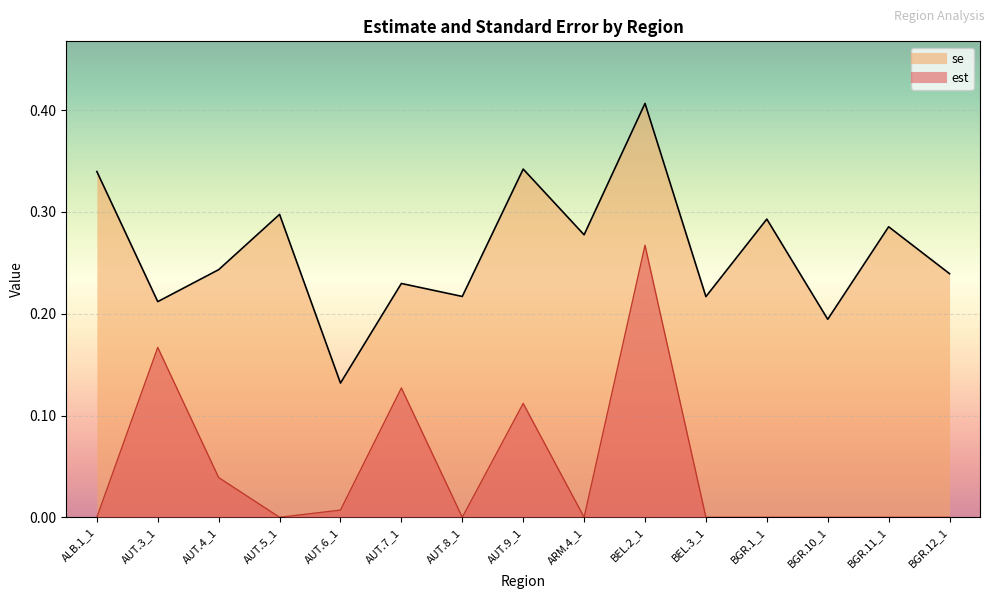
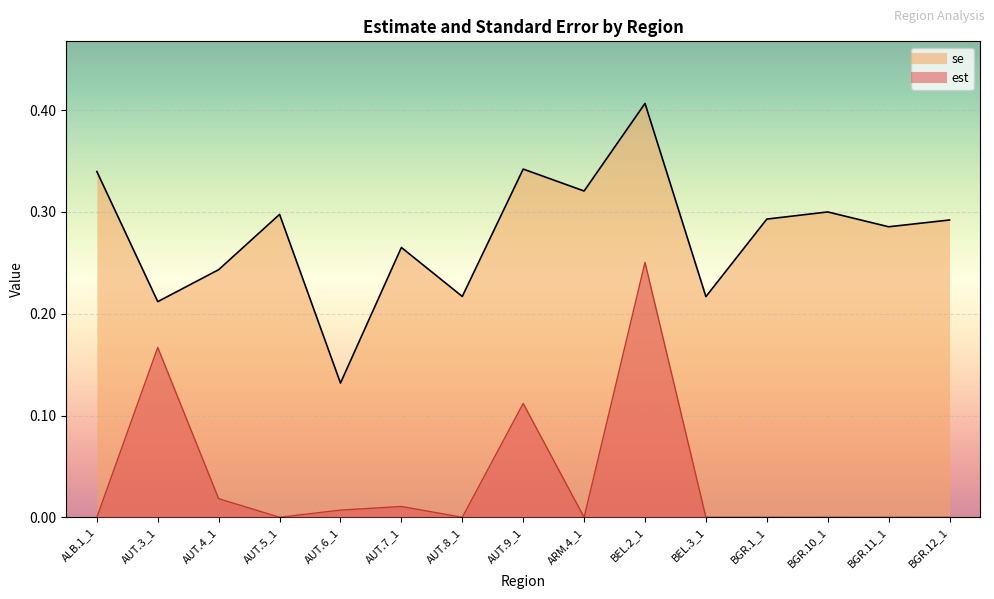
est, AUT.4_1: 0.039 -> 0.018
se, AUT.7_1: 0.230 -> 0.265
est, AUT.7_1: 0.127 -> 0.011
se, ARM.4_1: 0.278 -> 0.321
est, BEL.2_1: 0.267 -> 0.250
se, BGR.10_1: 0.195 -> 0.300
se, BGR.12_1: 0.239 -> 0.292
